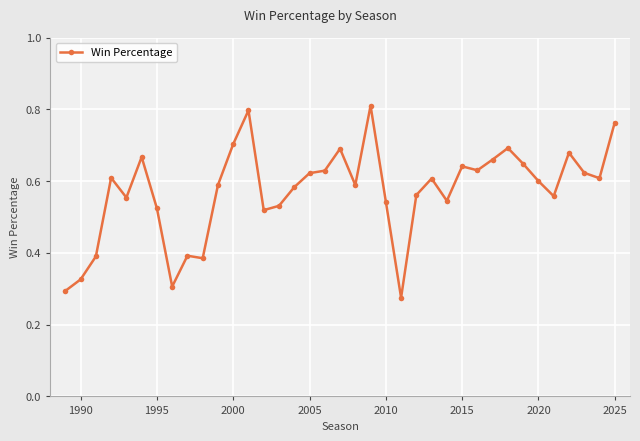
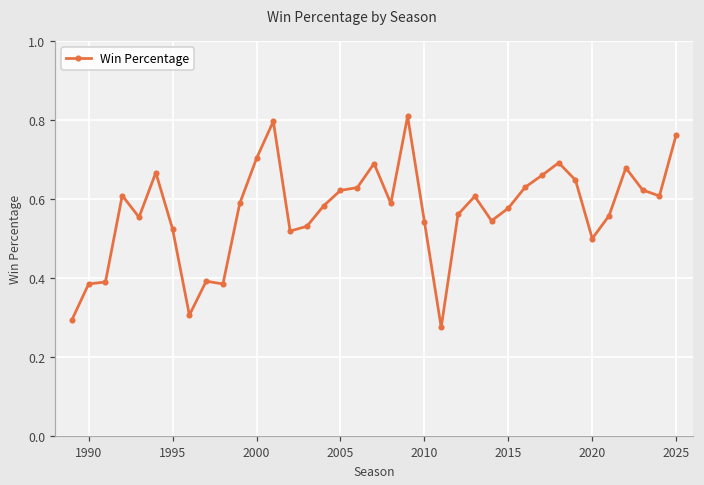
1990: 0.33 -> 0.39
2015: 0.64 -> 0.58
2020: 0.6 -> 0.5
